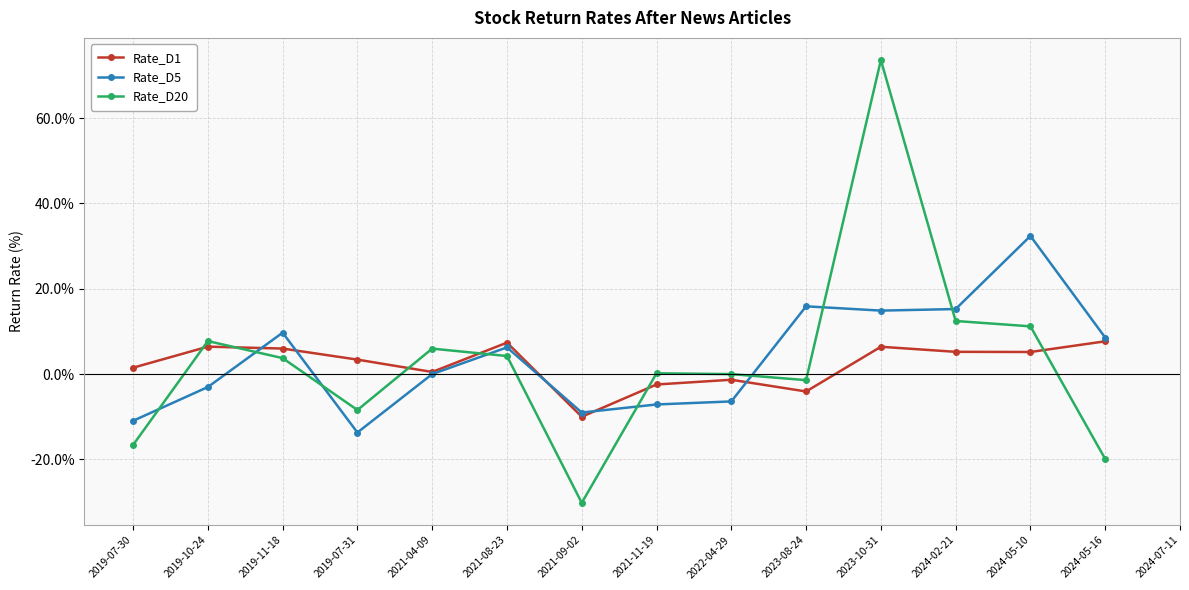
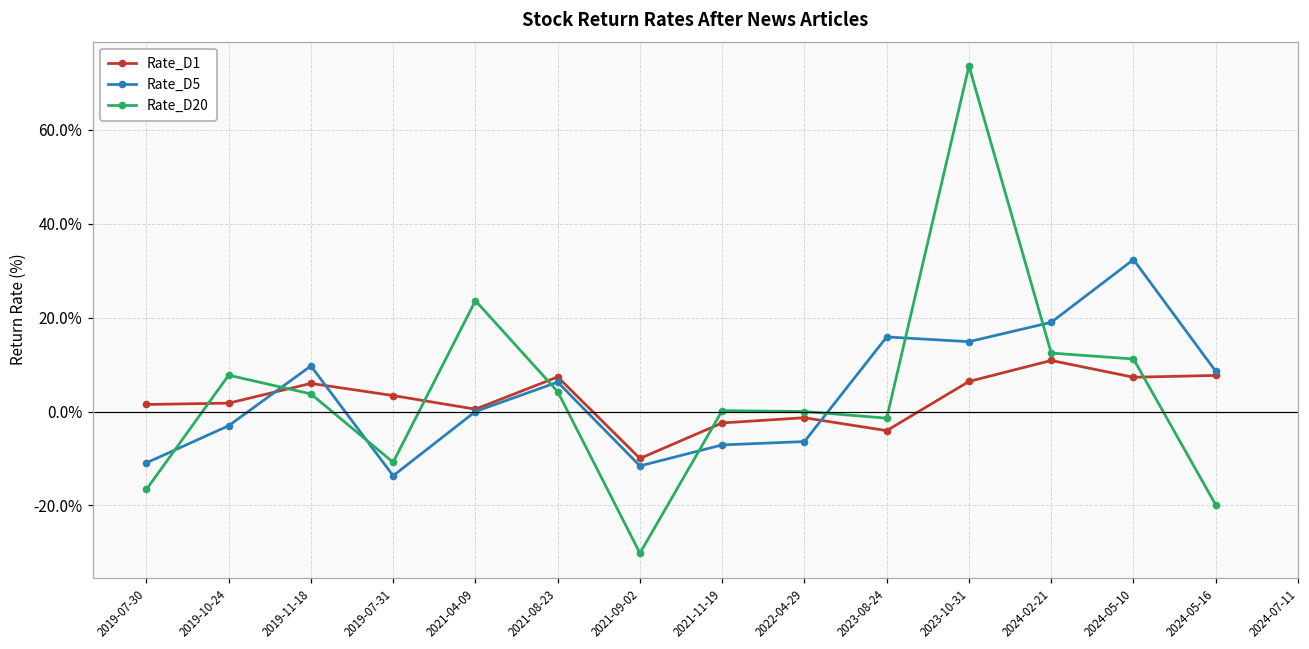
Rate_D1, 2019-10-24: 6% -> 2%
Rate_D20, 2019-07-31: -8% -> -11%
Rate_D20, 2021-04-09: 6% -> 24%
Rate_D5, 2021-09-02: -9% -> -12%
Rate_D1, 2024-02-21: 5% -> 11%
Rate_D5, 2024-02-21: 15% -> 19%
Rate_D1, 2024-05-10: 5% -> 7%
